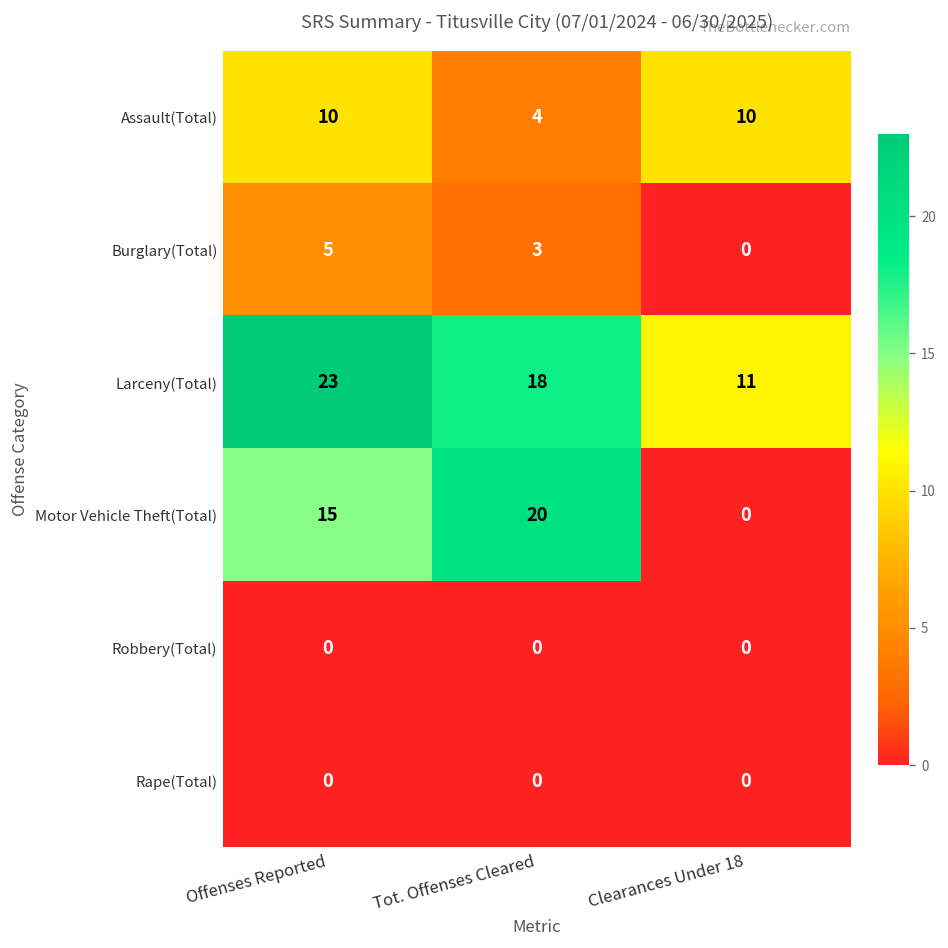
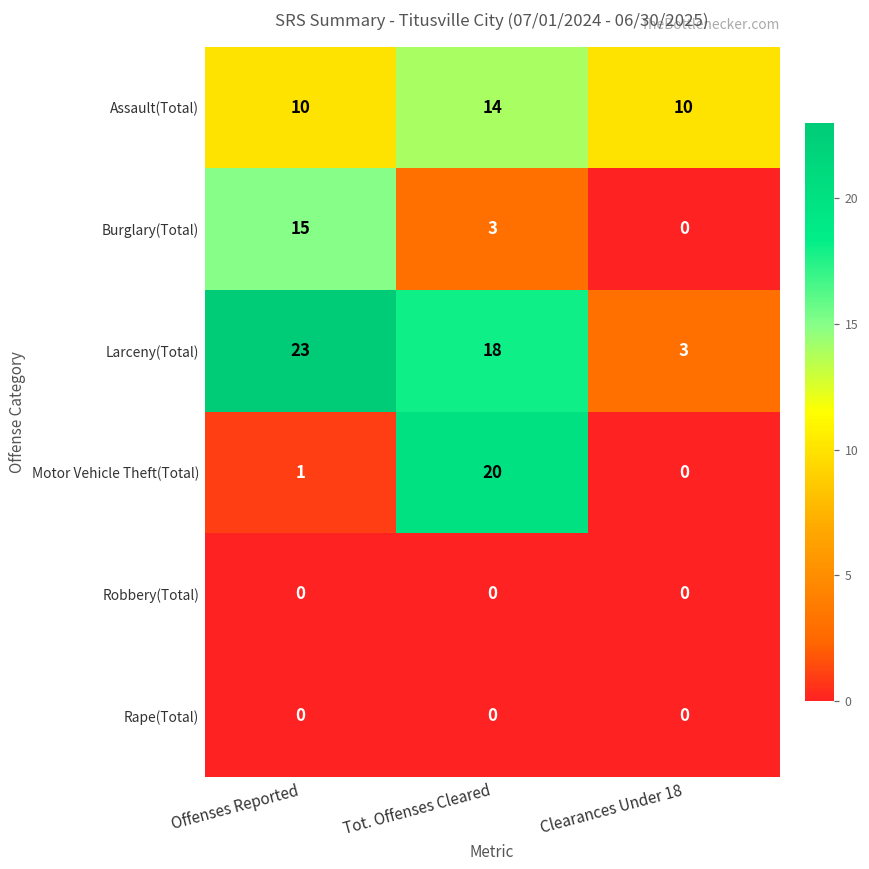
Assault(Total), Tot. Offenses Cleared: 4 -> 14
Burglary(Total), Offenses Reported: 5 -> 15
Larceny(Total), Clearances Under 18: 11 -> 3
Motor Vehicle Theft(Total), Offenses Reported: 15 -> 1
